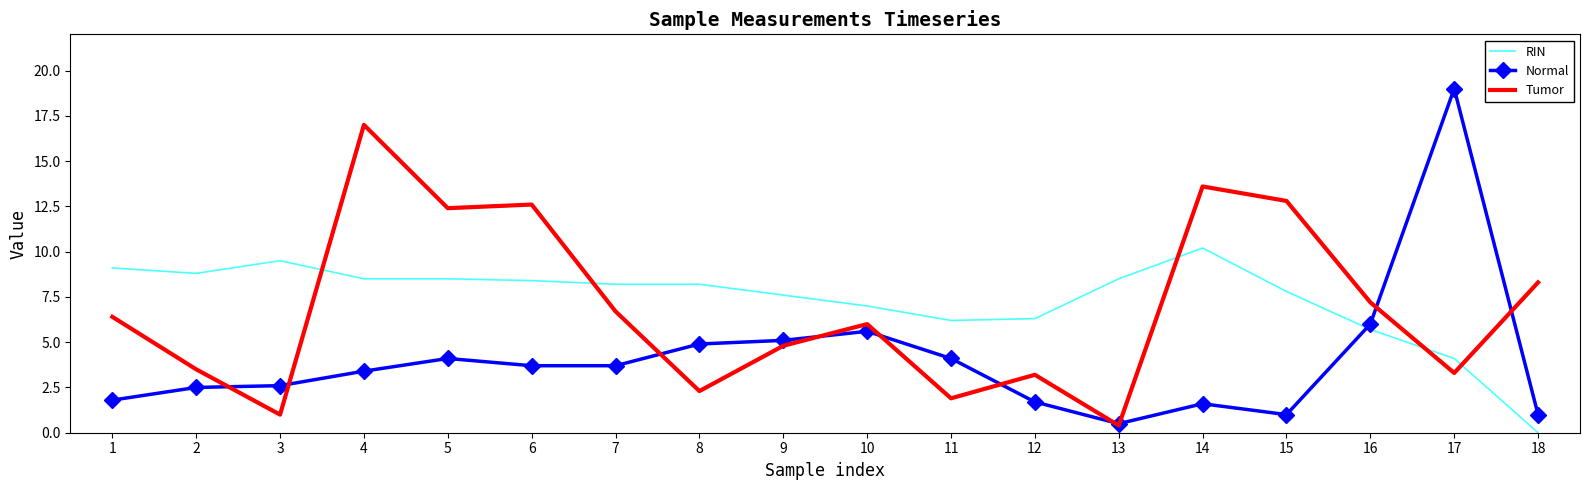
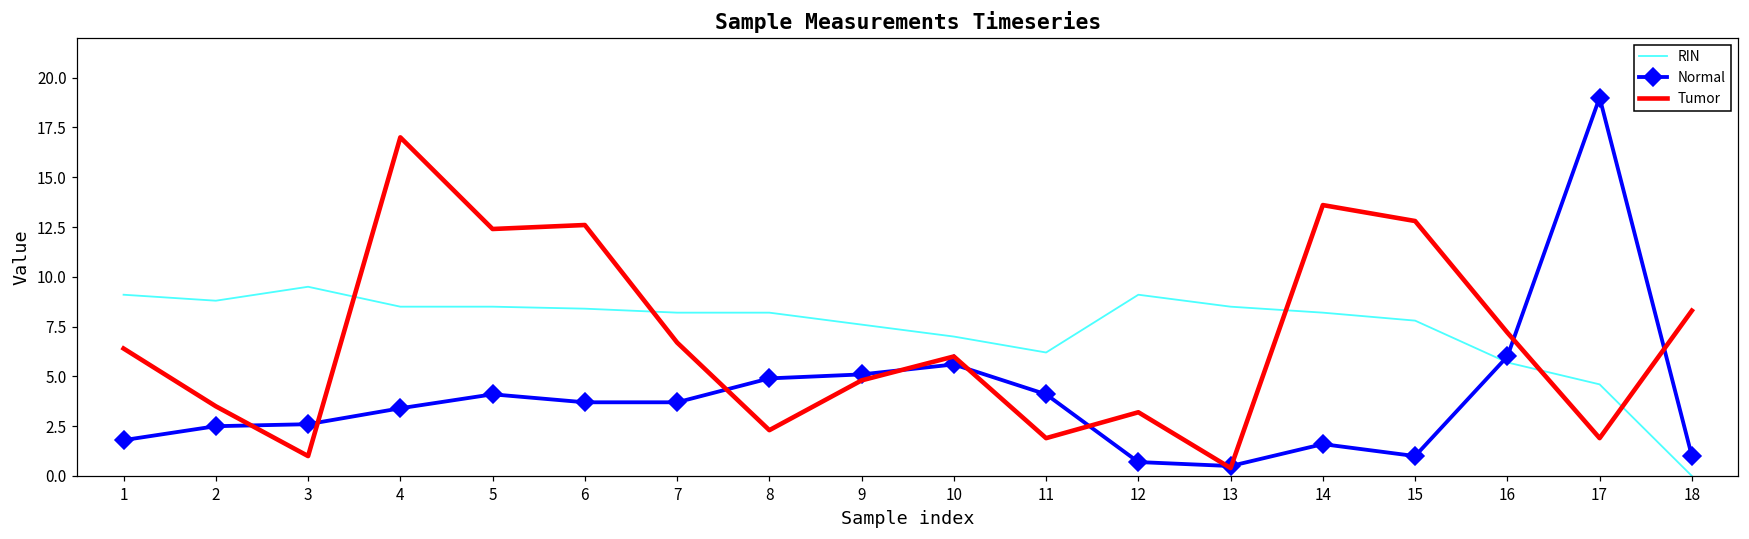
RIN, 12: 6.3 -> 9.1
Normal, 12: 1.7 -> 0.7
RIN, 14: 10.2 -> 8.2
RIN, 17: 4.1 -> 4.6
Tumor, 17: 3.3 -> 1.9
